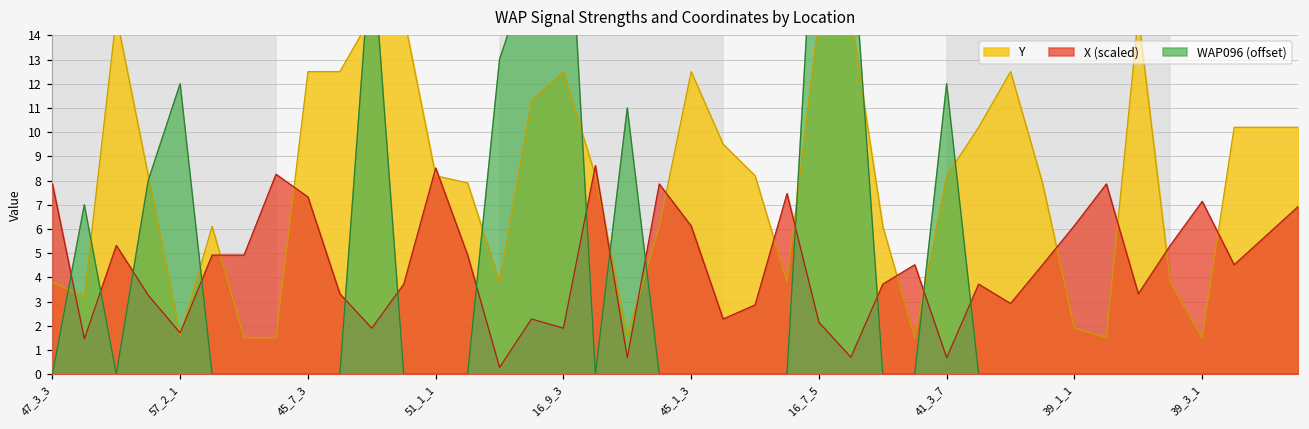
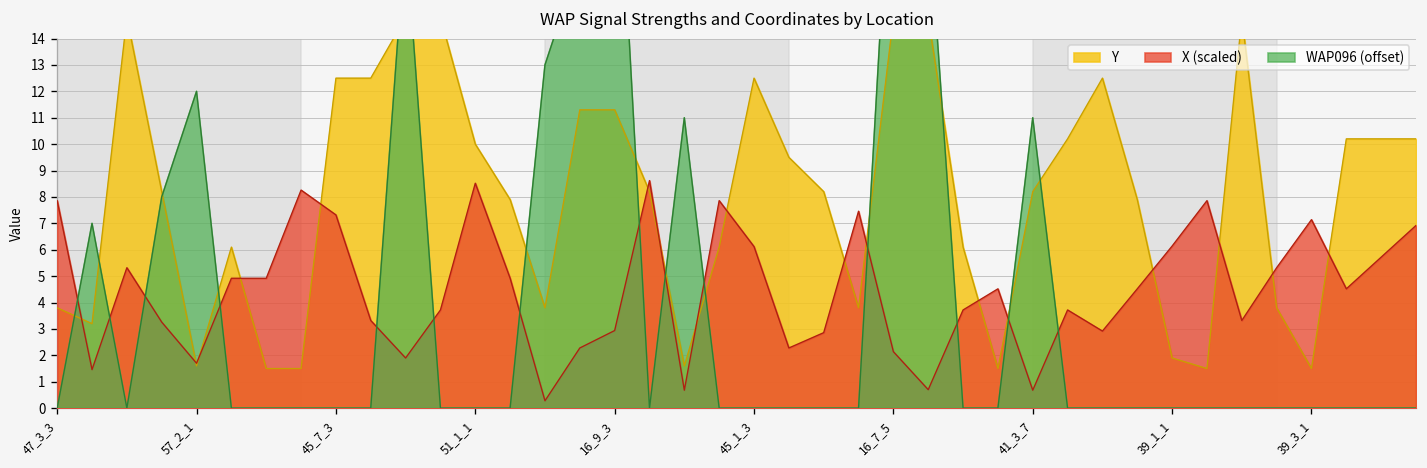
Y, 51_1_1: 8.2 -> 10.0
Y, 16_9_3: 12.5 -> 11.3
X (scaled), 16_9_3: 1.9 -> 2.9
WAP096 (offset), 41_3_7: 12.0 -> 11.0
